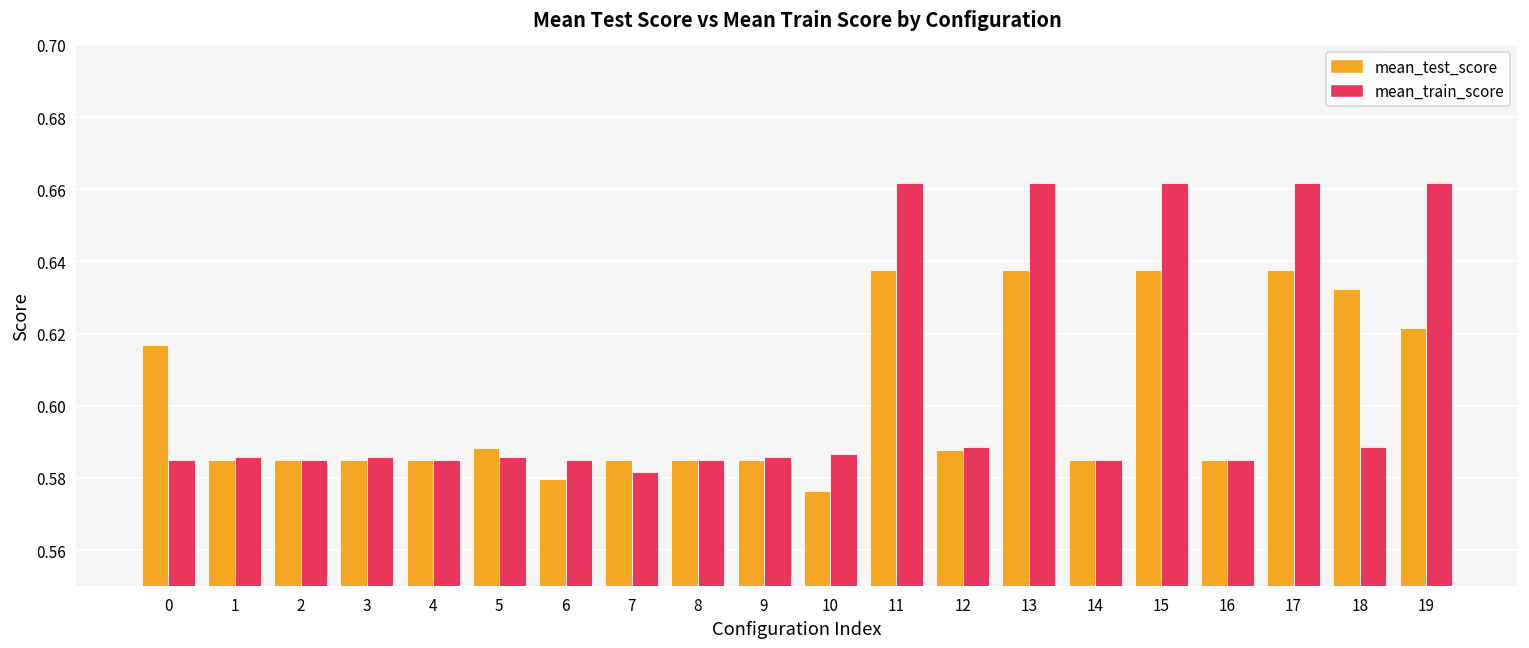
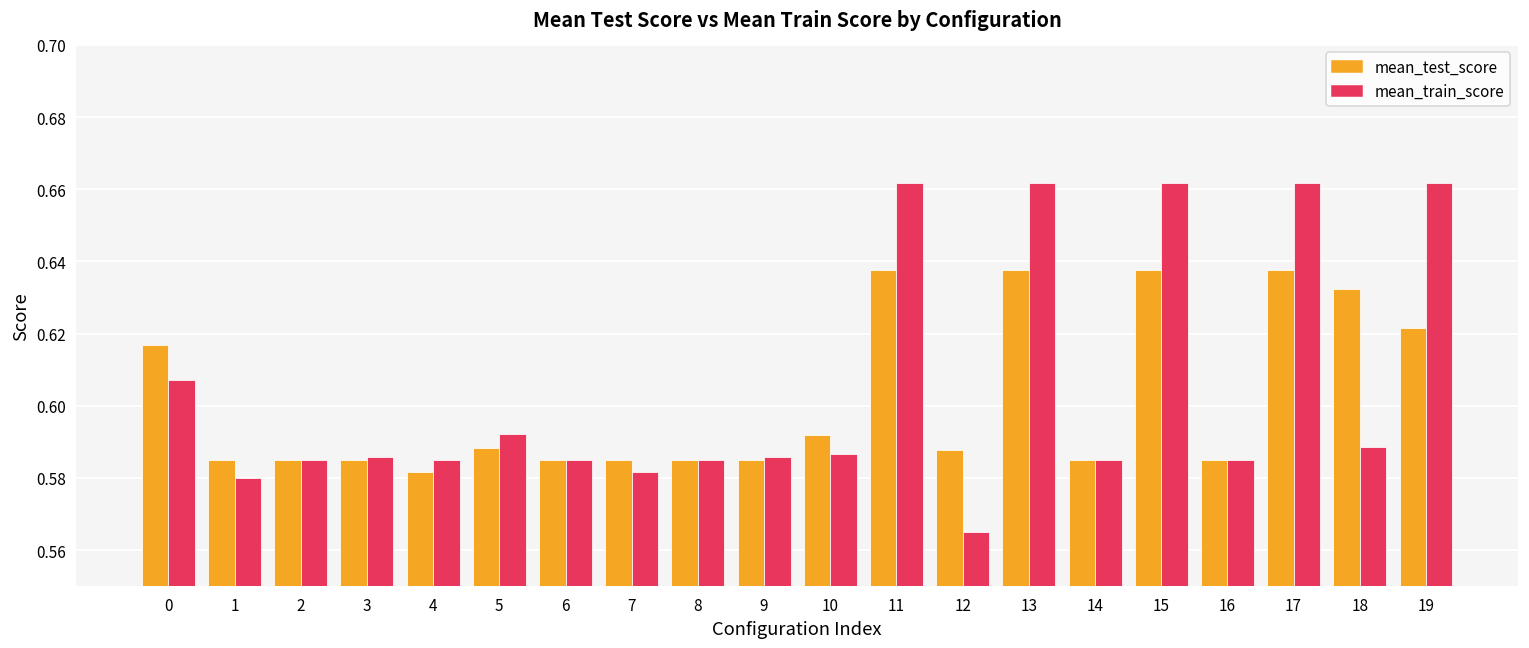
mean_train_score, 0: 0.585 -> 0.607
mean_train_score, 1: 0.586 -> 0.580
mean_test_score, 4: 0.585 -> 0.582
mean_train_score, 5: 0.586 -> 0.592
mean_test_score, 6: 0.580 -> 0.585
mean_test_score, 10: 0.576 -> 0.592
mean_train_score, 12: 0.588 -> 0.565
